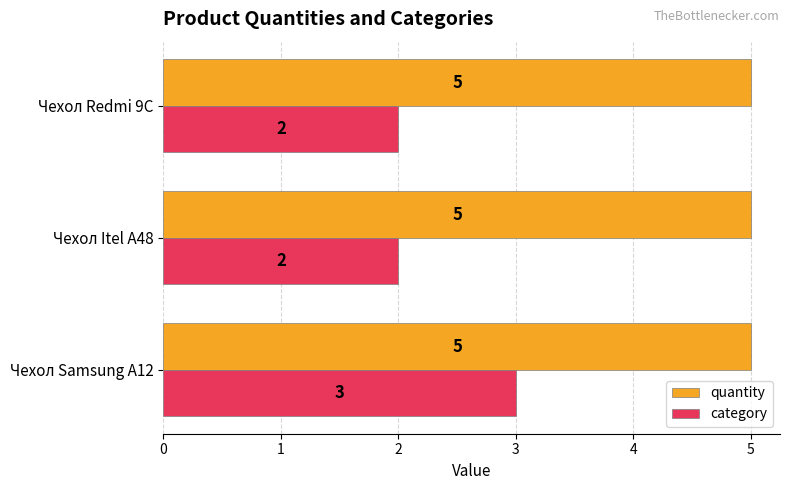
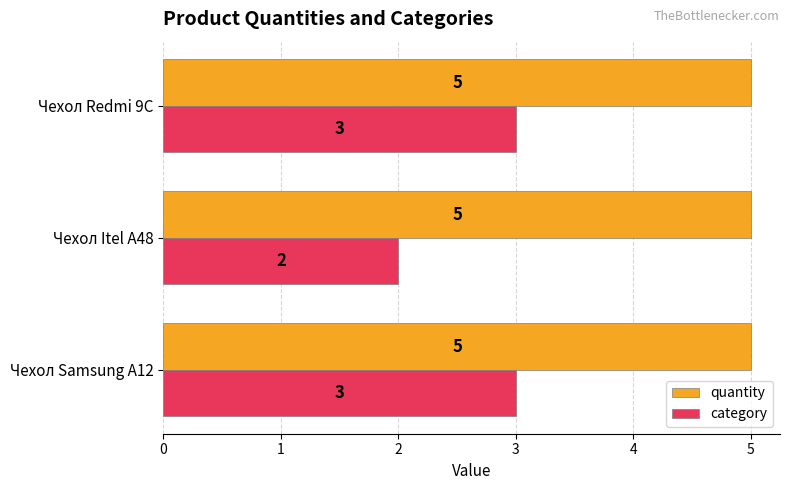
category, Чехол Redmi 9C: 2 -> 3
